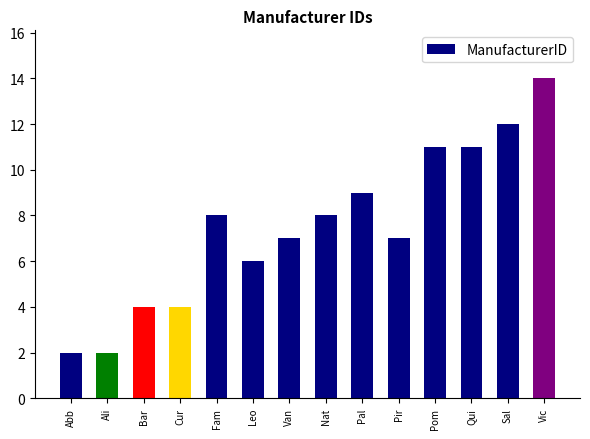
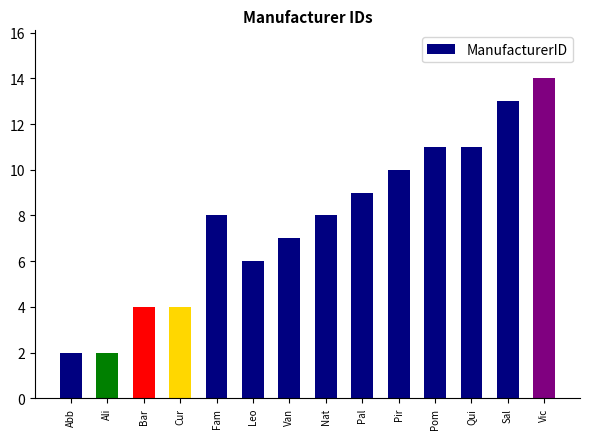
Pir: 7 -> 10
Sal: 12 -> 13
